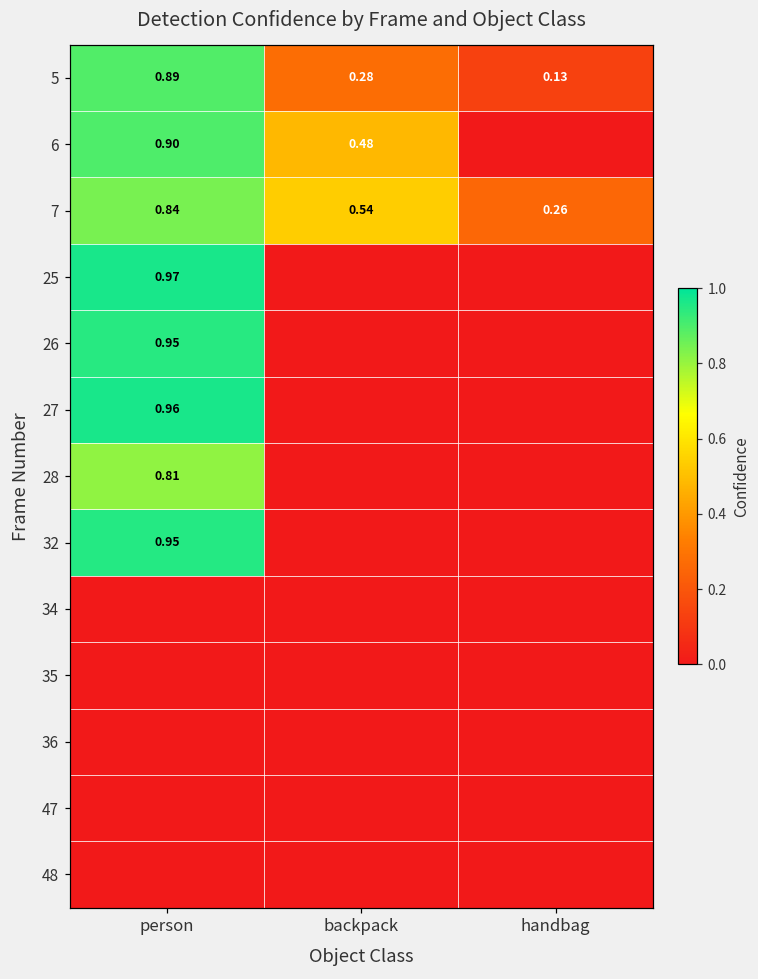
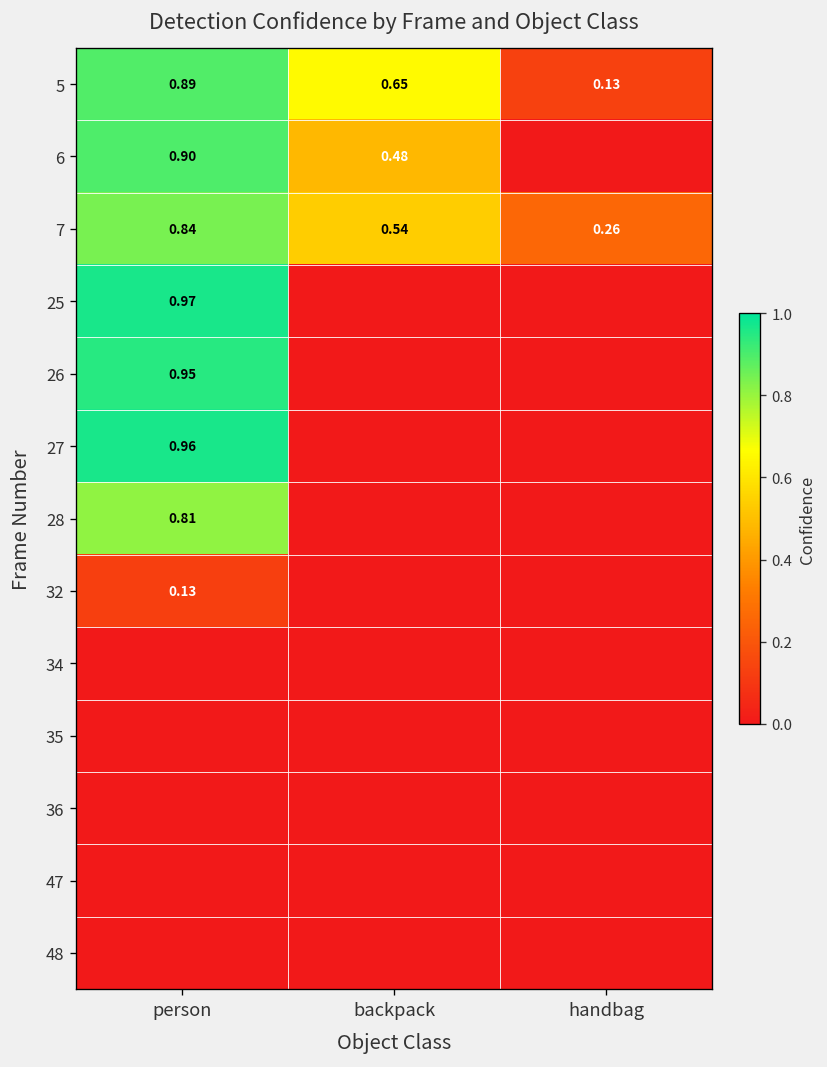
5, backpack: 0.28 -> 0.65
32, person: 0.95 -> 0.13
